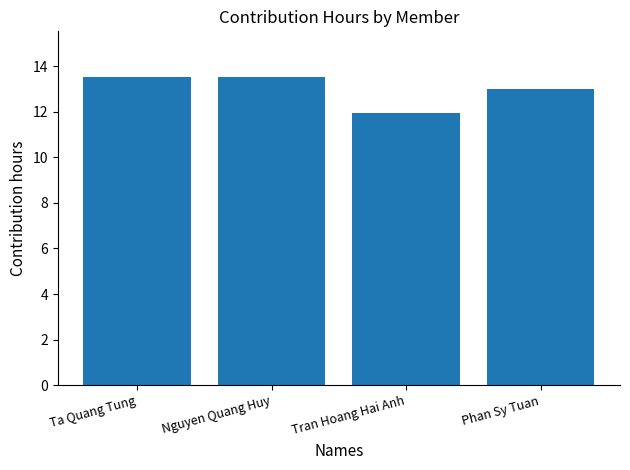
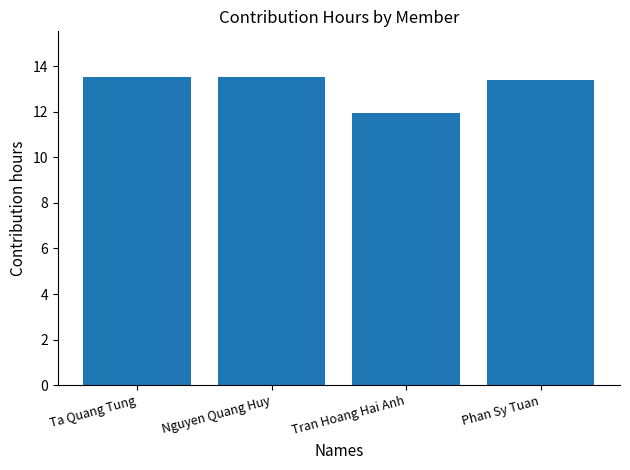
Phan Sy Tuan: 13.0 -> 13.4
